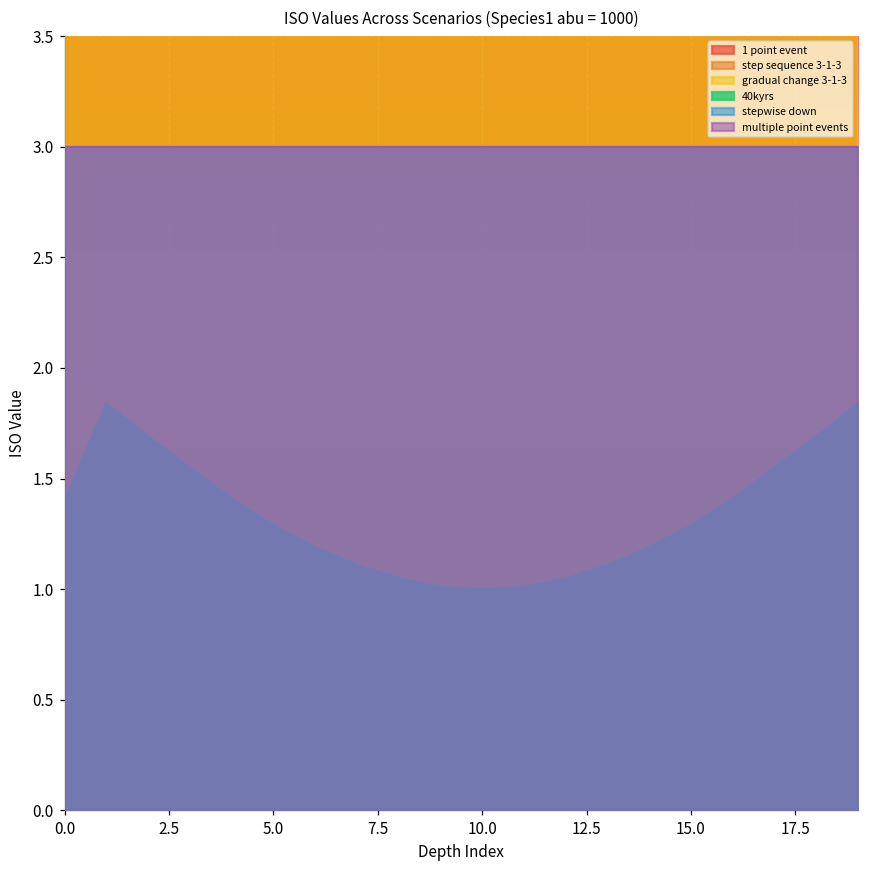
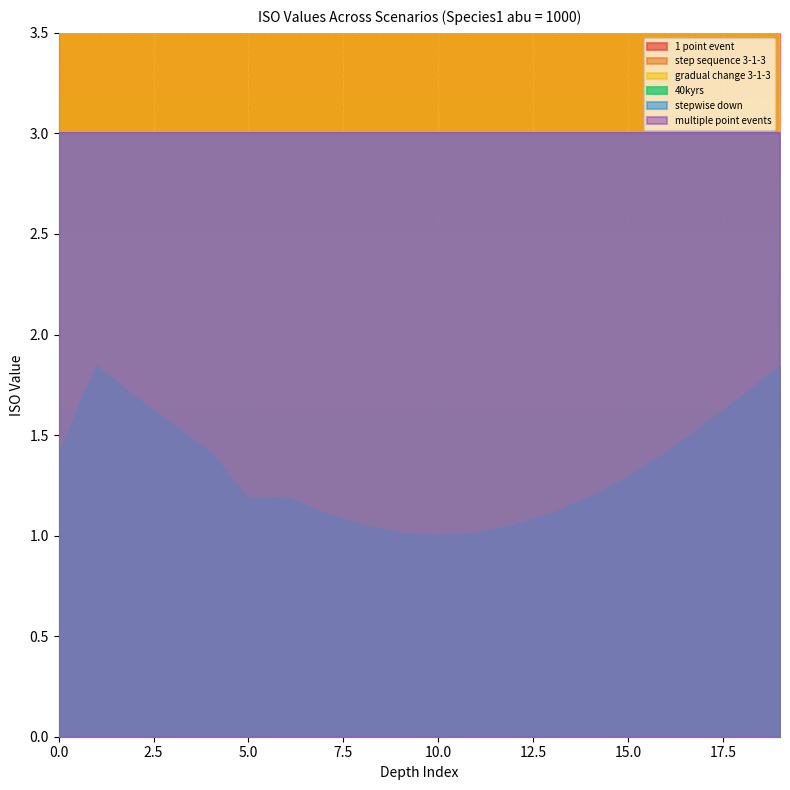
40kyrs, 5.0: 1.29 -> 1.18
